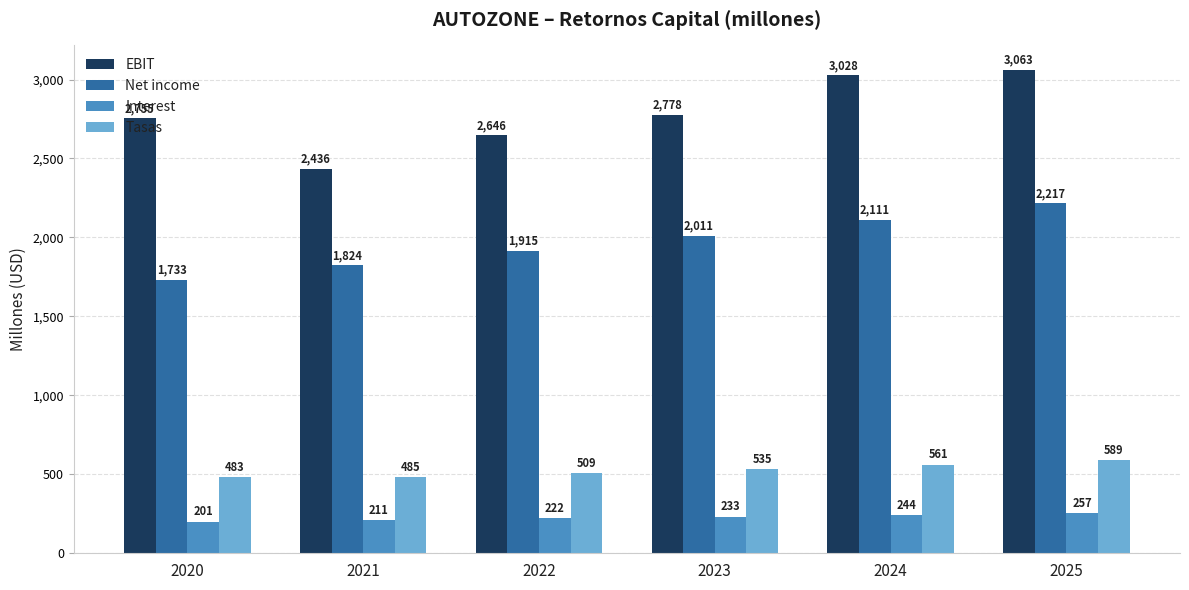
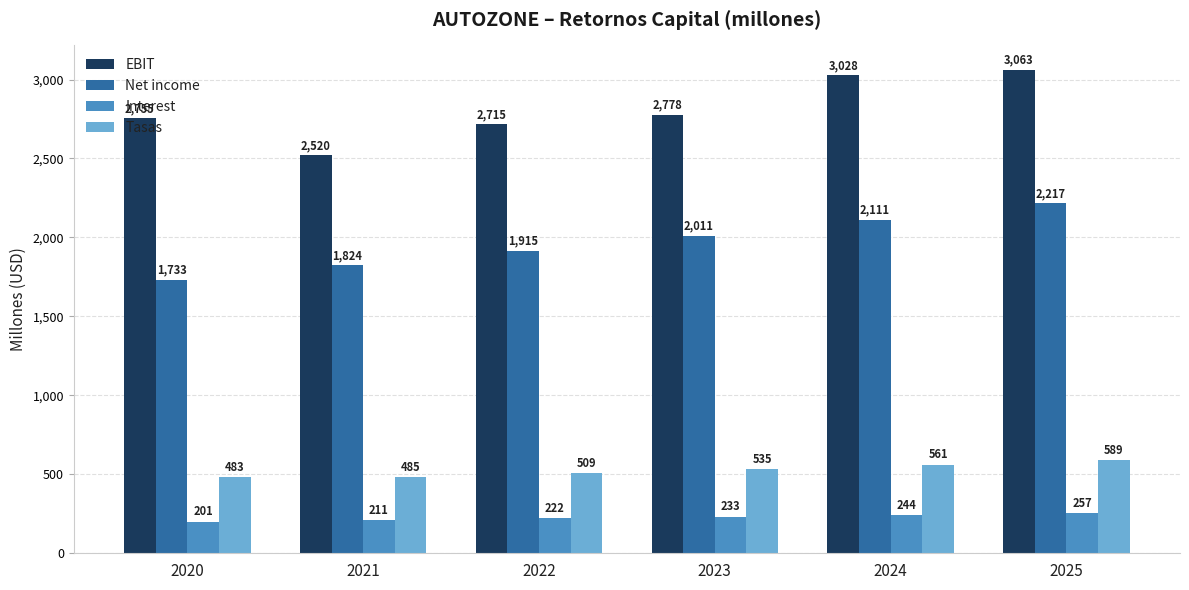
EBIT, 2021: 2,436 -> 2,520
EBIT, 2022: 2,646 -> 2,715
